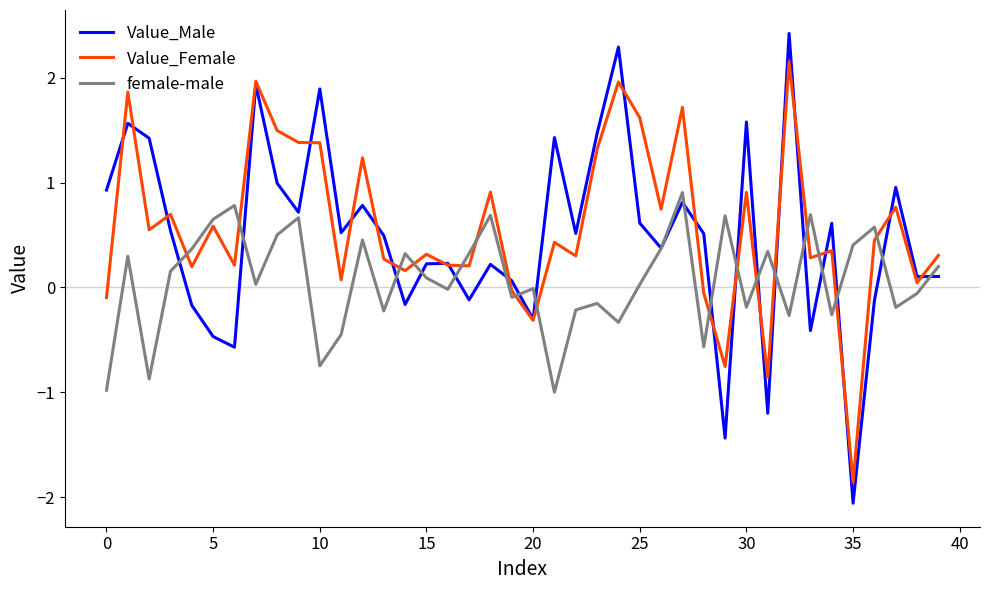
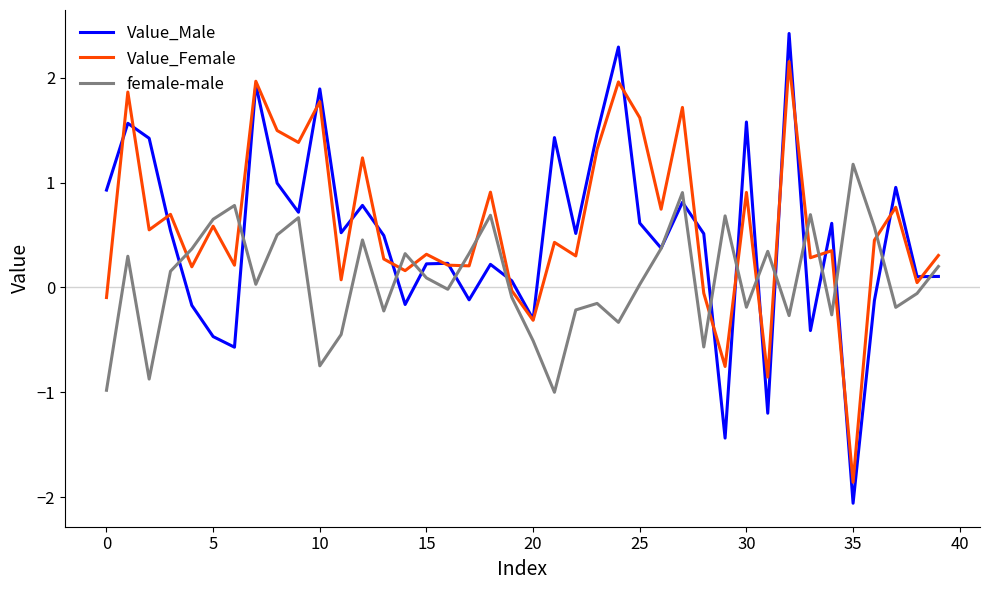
Value_Female, 10: 1.38 -> 1.77
female-male, 20: -0.01 -> -0.51
female-male, 35: 0.40 -> 1.17
